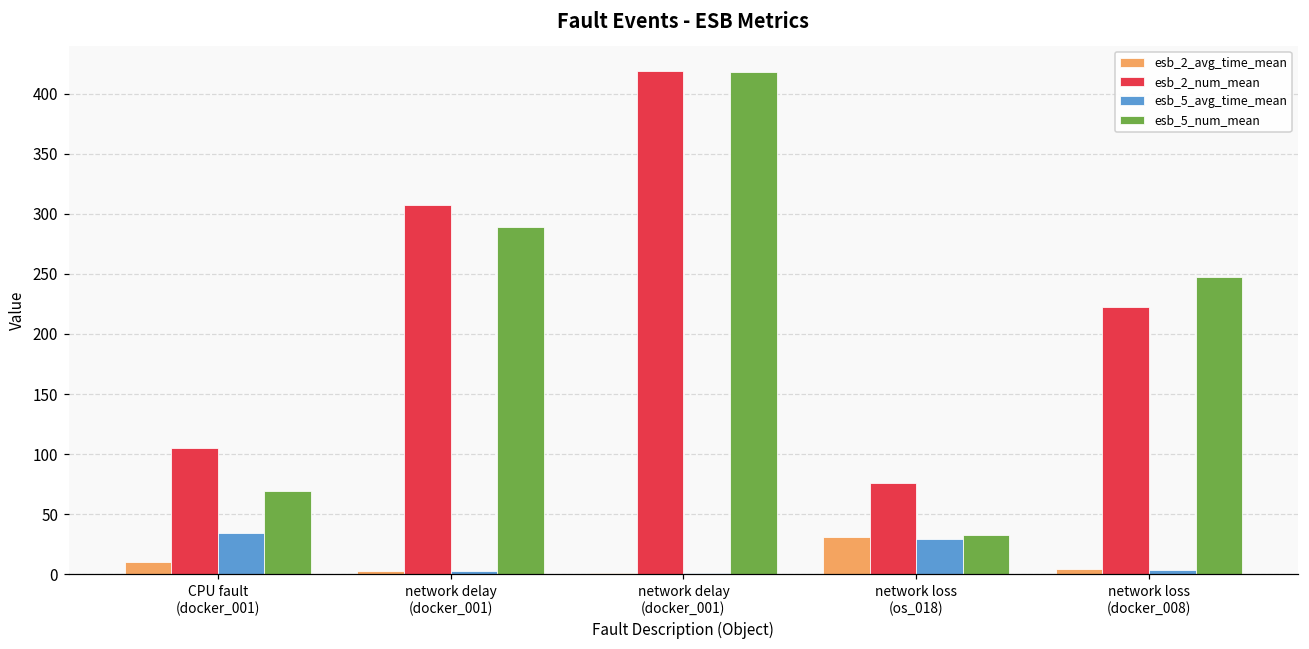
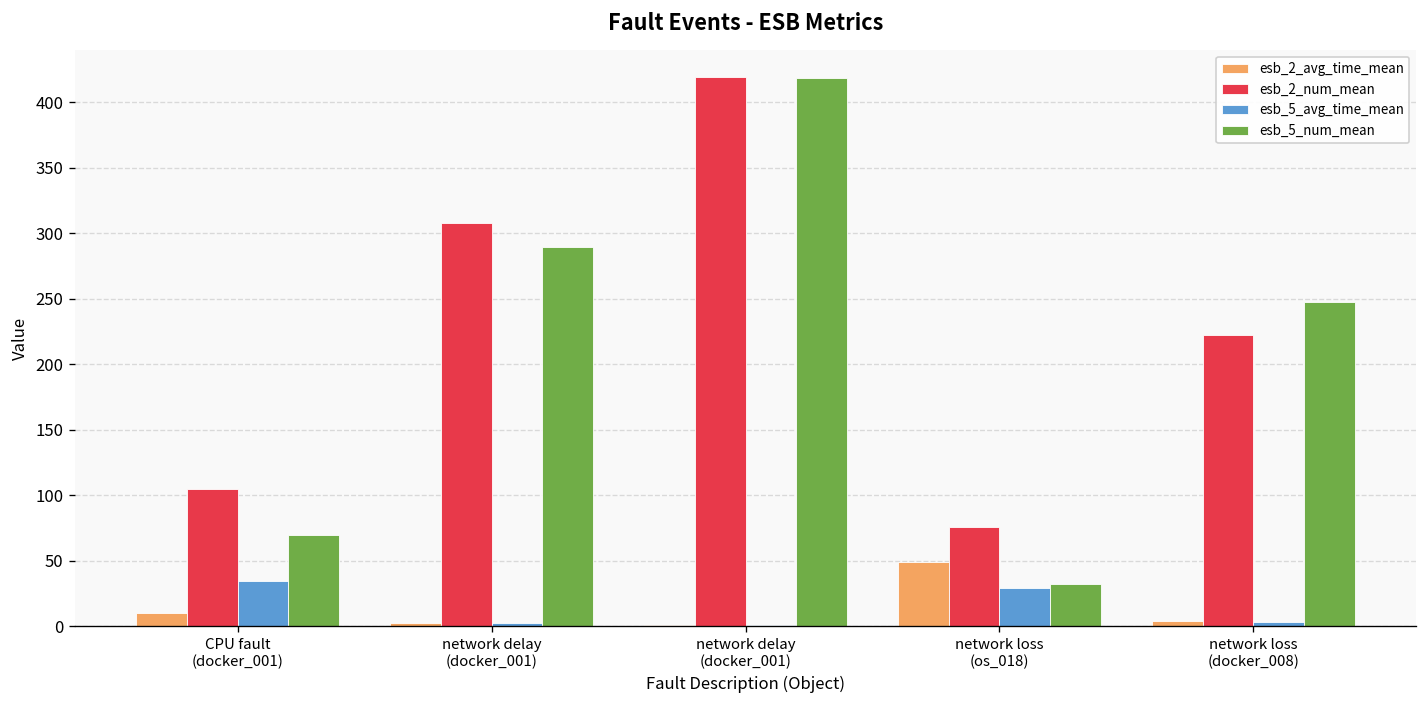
esb_2_avg_time_mean, network loss (os_018): 31 -> 49
